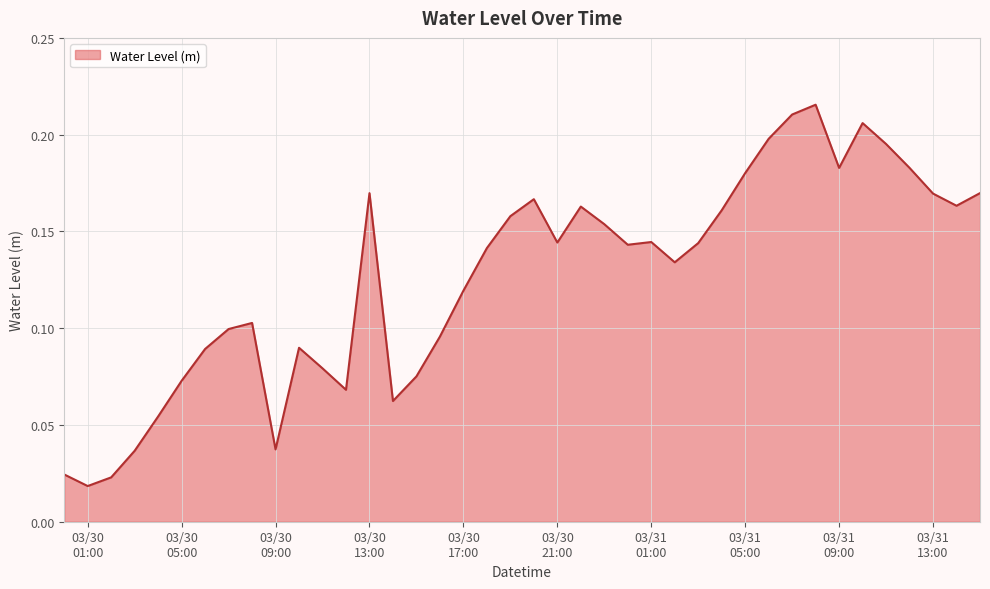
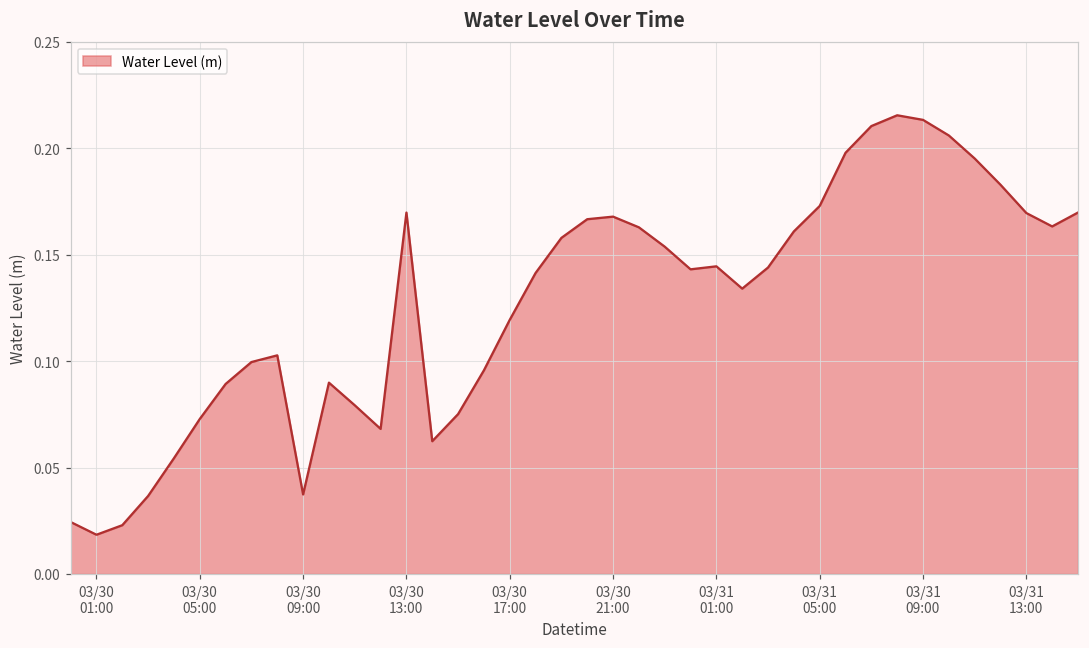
03/30 21:00: 0.144 -> 0.168
03/31 05:00: 0.180 -> 0.173
03/31 09:00: 0.183 -> 0.213
